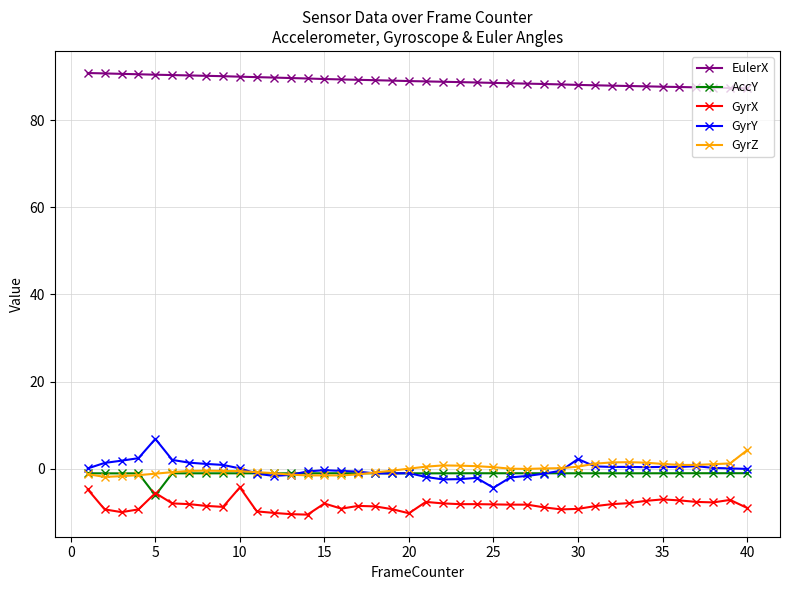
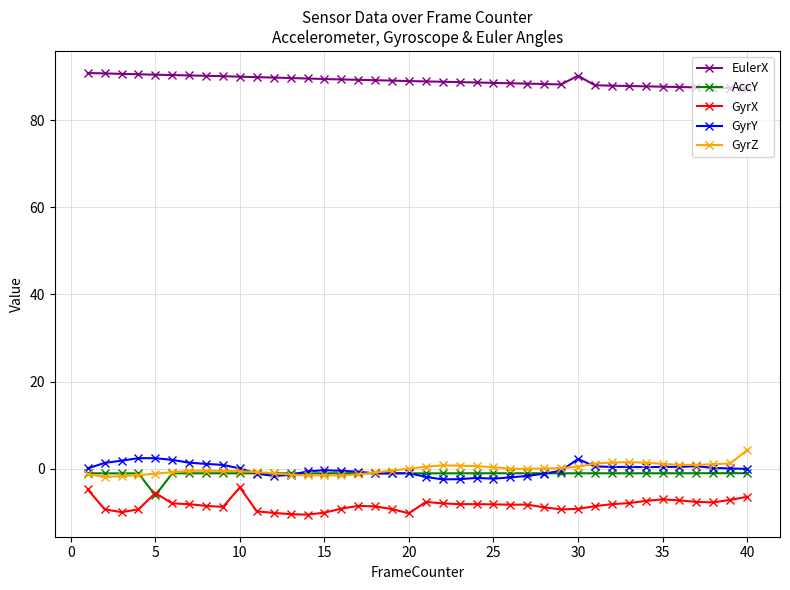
GyrY, 5: 7 -> 2
GyrX, 15: -8 -> -10
GyrY, 25: -4 -> -2
EulerX, 30: 88 -> 90
GyrX, 40: -9 -> -6
